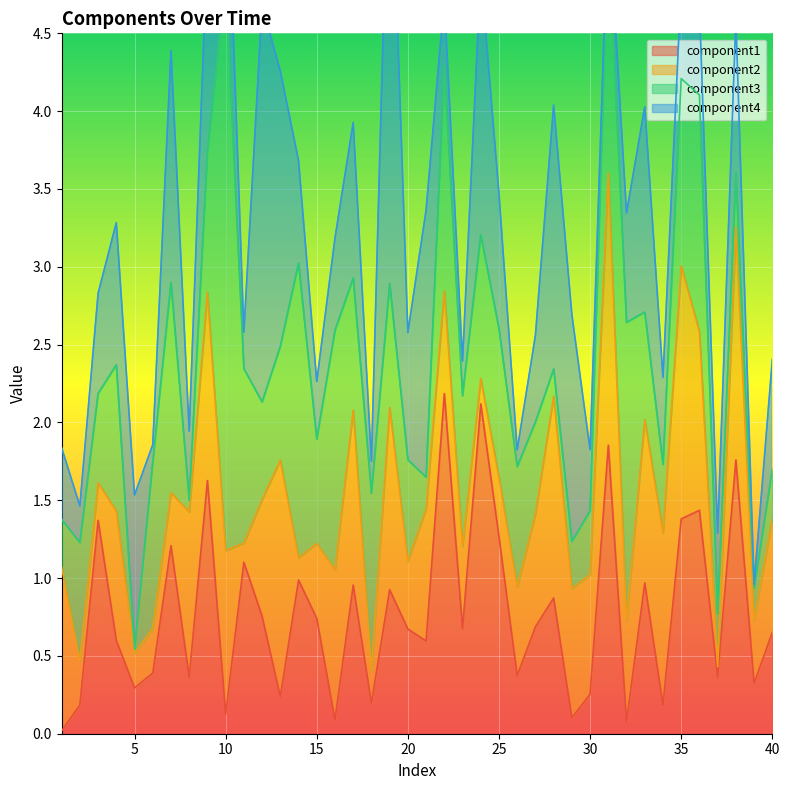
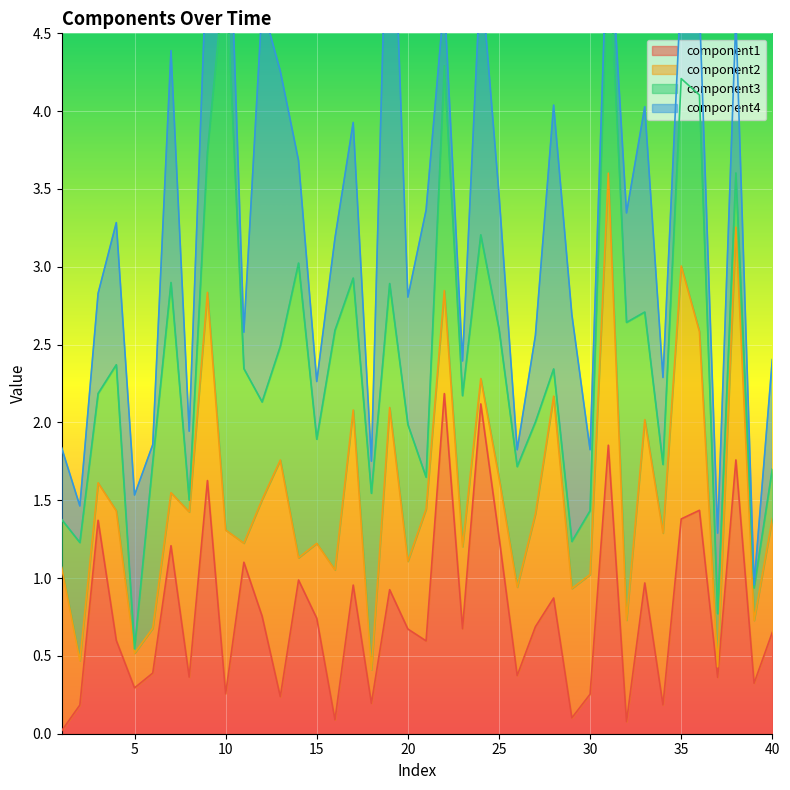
component1, 10: 0.13 -> 0.26
component3, 20: 0.65 -> 0.88
